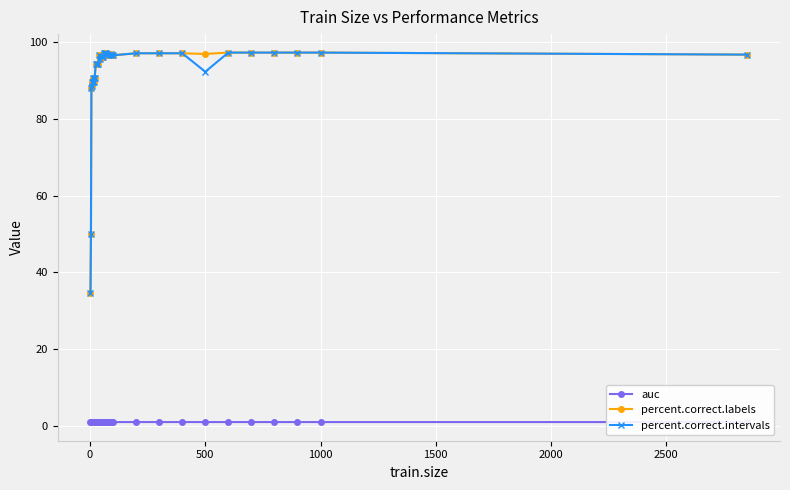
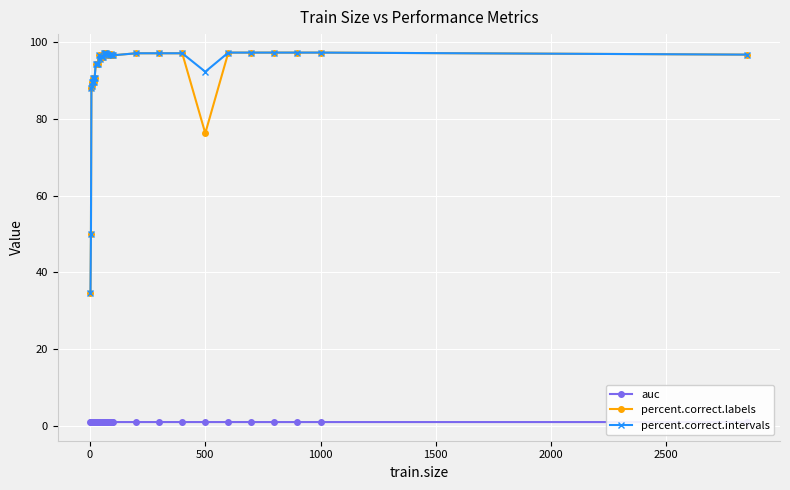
percent.correct.labels, 500: 97 -> 76
